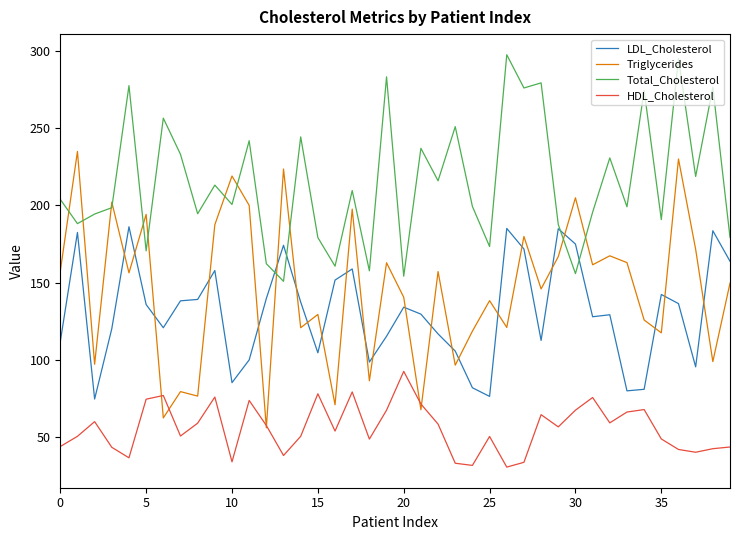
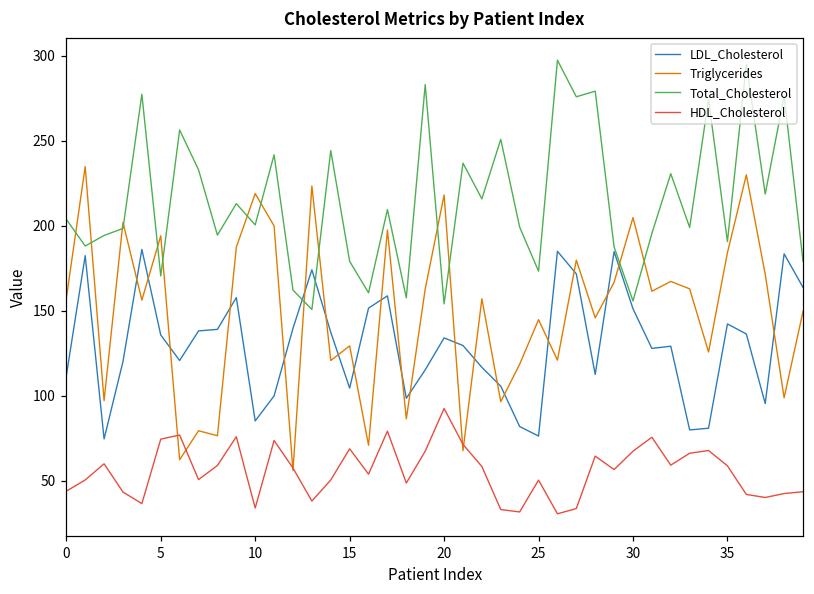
HDL_Cholesterol, 15: 78 -> 69
Triglycerides, 20: 141 -> 218
Triglycerides, 25: 138 -> 145
LDL_Cholesterol, 30: 175 -> 151
Triglycerides, 35: 118 -> 184
HDL_Cholesterol, 35: 49 -> 59
